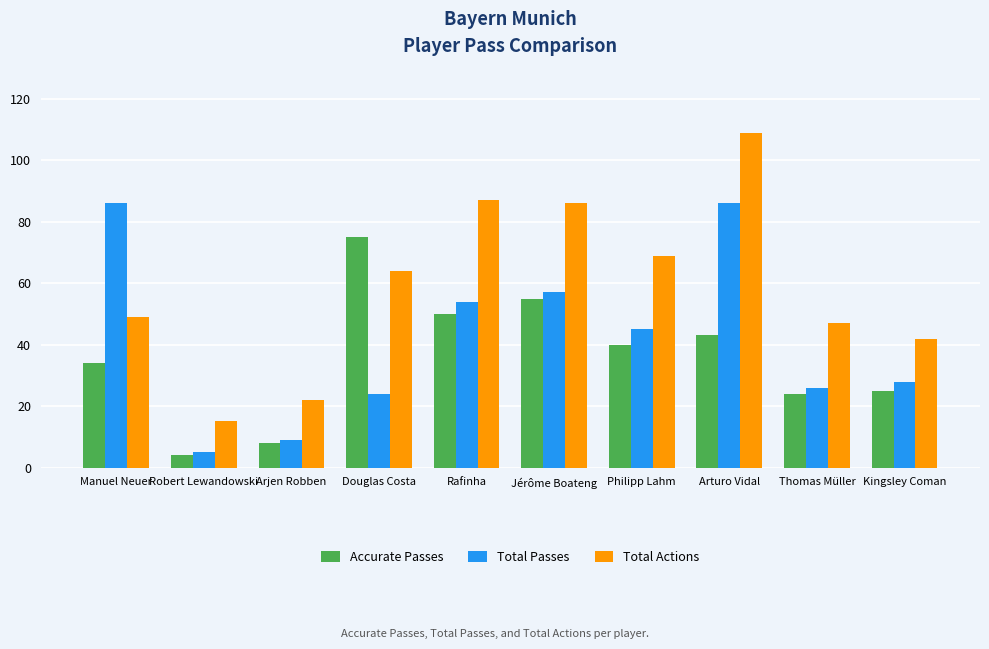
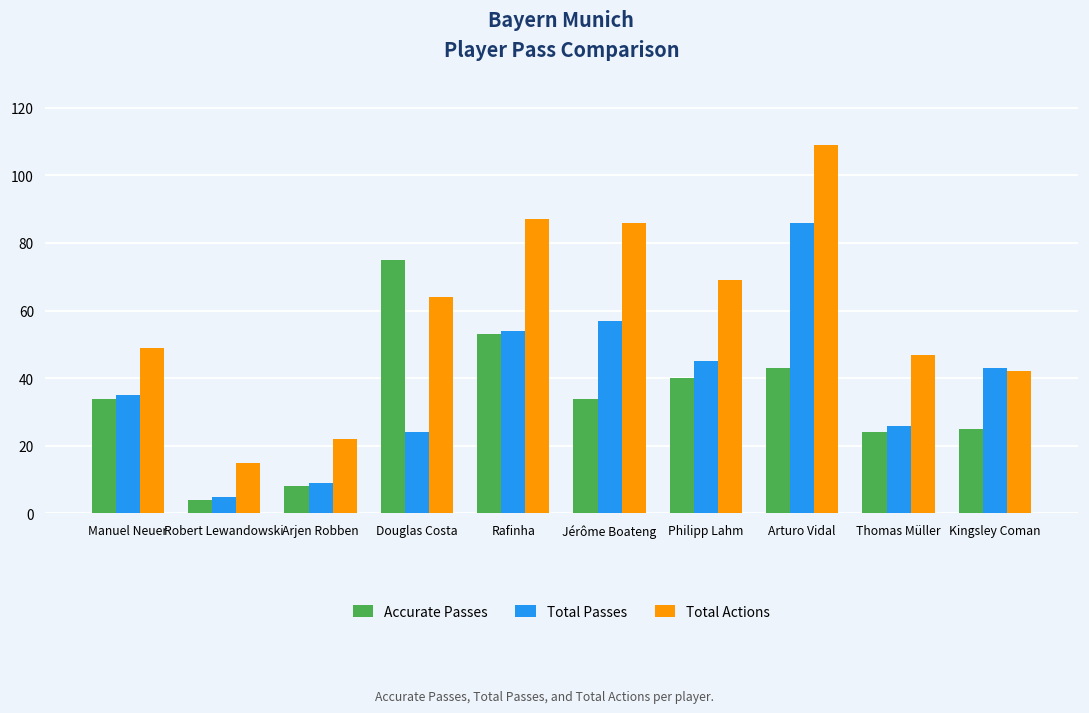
Total Passes, Manuel Neuer: 86 -> 35
Accurate Passes, Rafinha: 50 -> 53
Accurate Passes, Jérôme Boateng: 55 -> 34
Total Passes, Kingsley Coman: 28 -> 43
